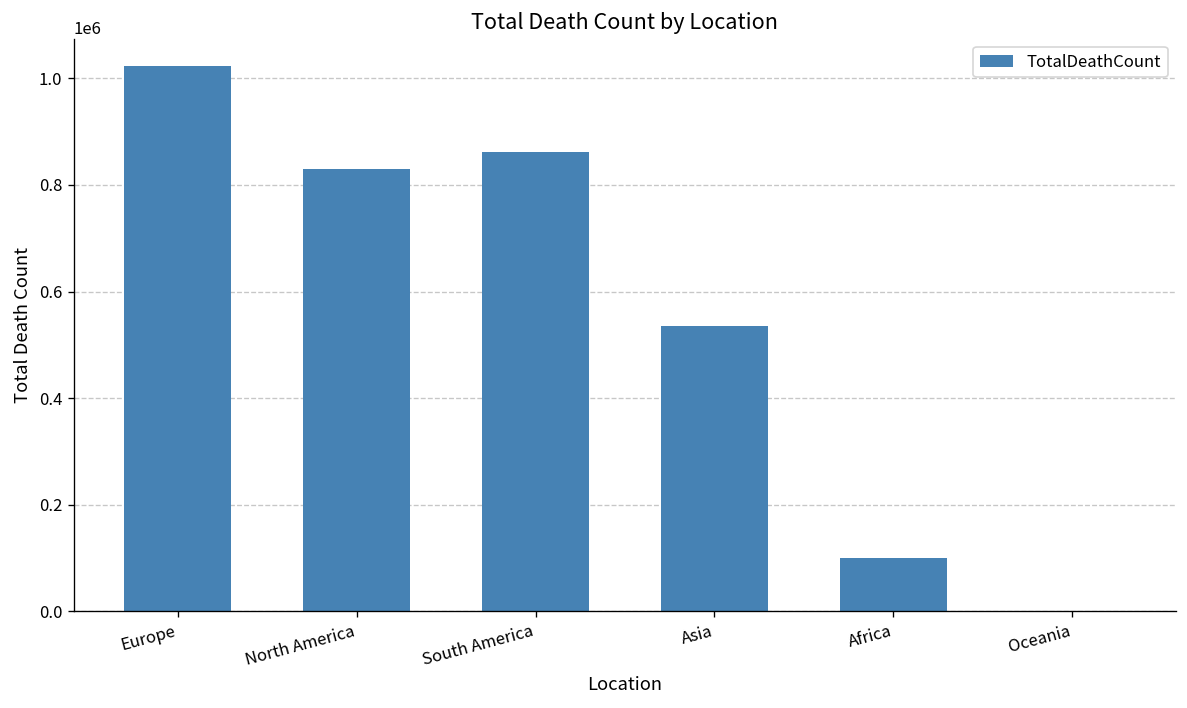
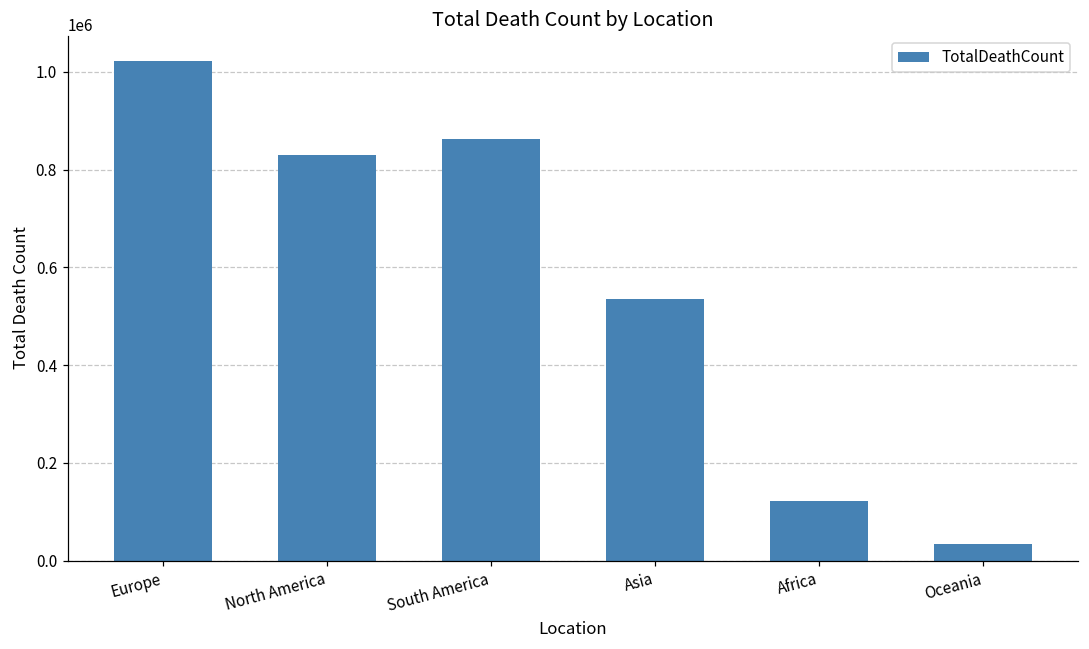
Africa: 100000 -> 120000
Oceania: 0 -> 30000
